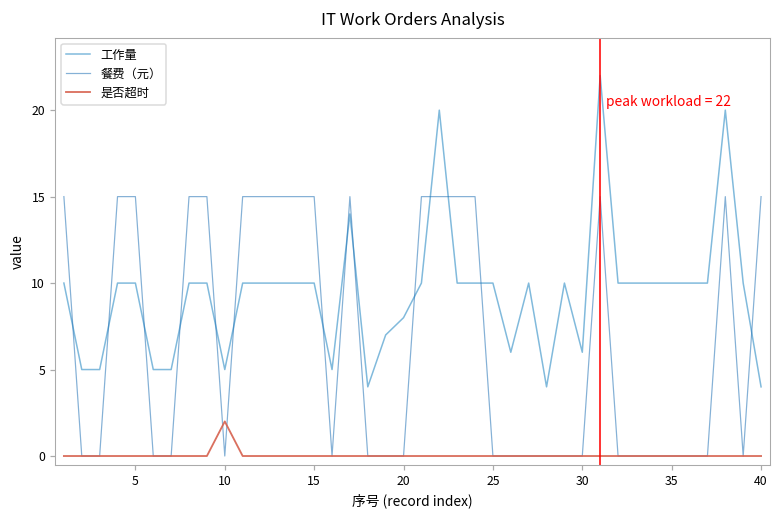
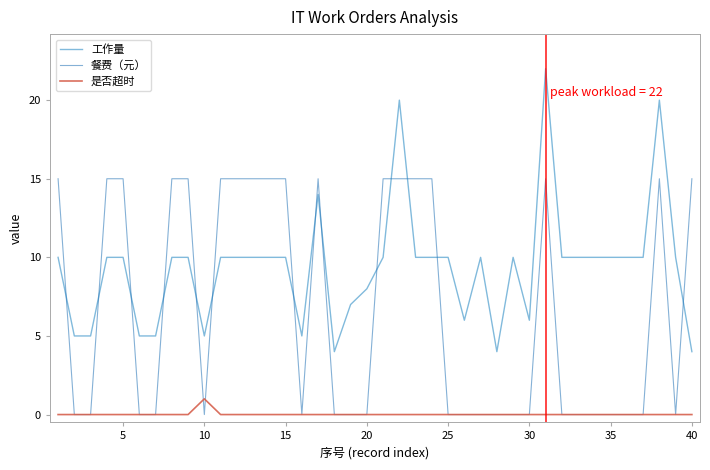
是否超时, 10: 2 -> 1
